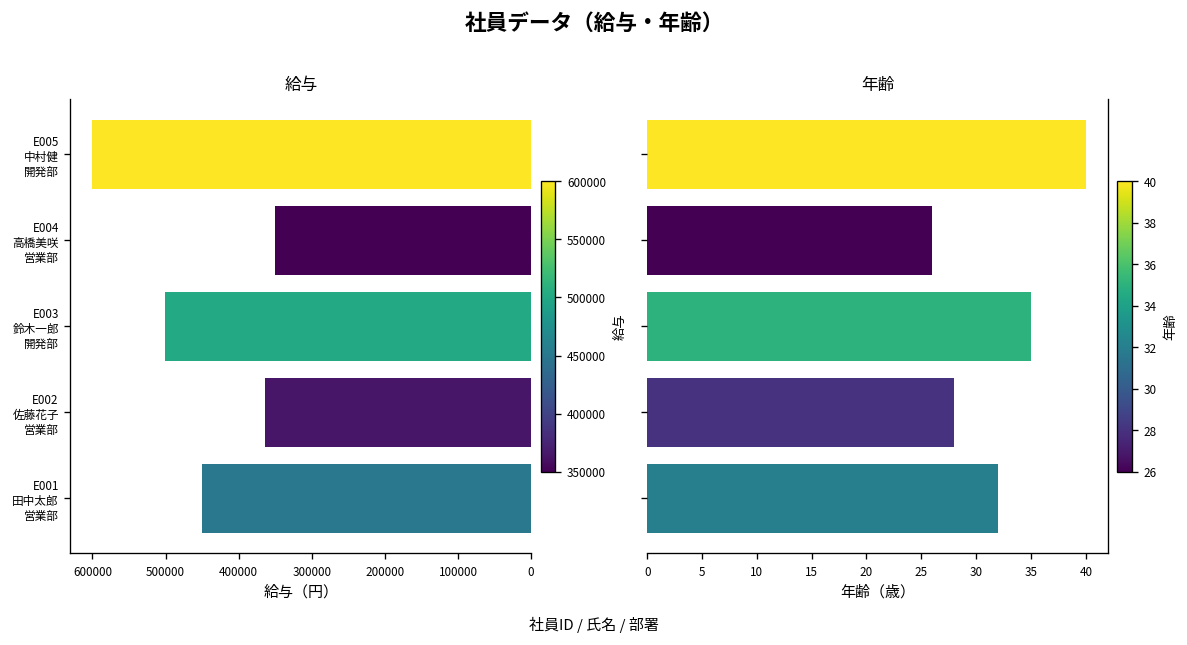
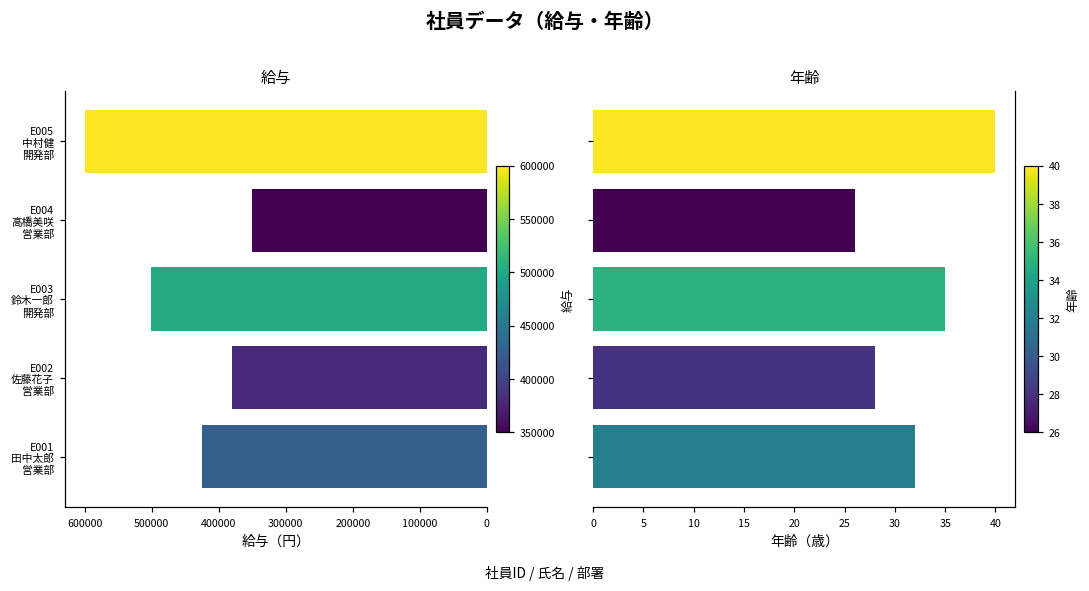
給与, E002 佐藤花子 営業部: 360000 -> 380000
給与, E001 田中太郎 営業部: 450000 -> 430000
